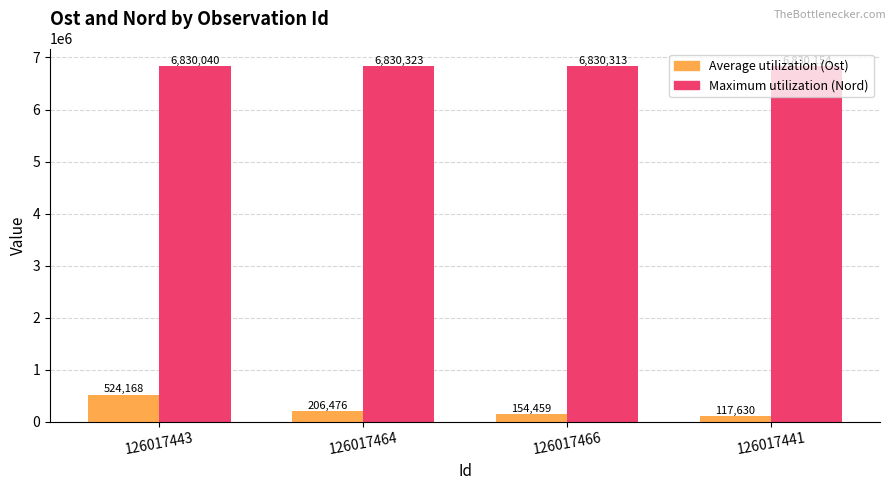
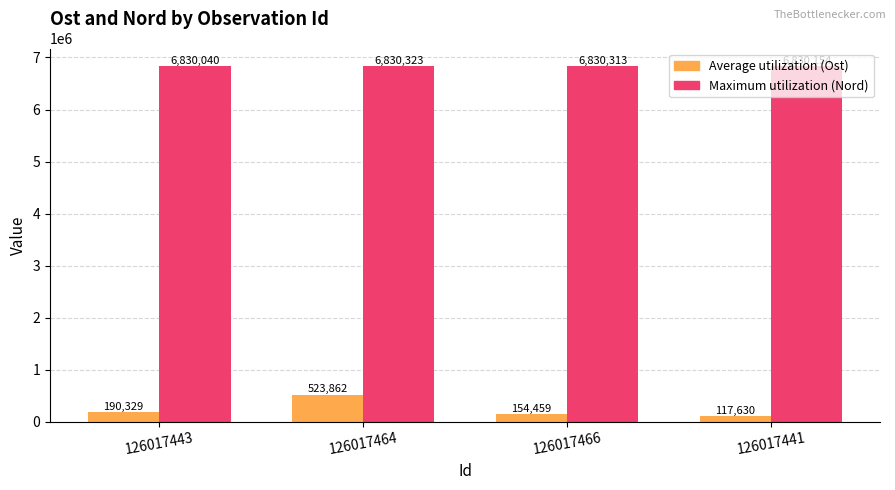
Average utilization (Ost), 126017443: 524,168 -> 190,329
Average utilization (Ost), 126017464: 206,476 -> 523,862
